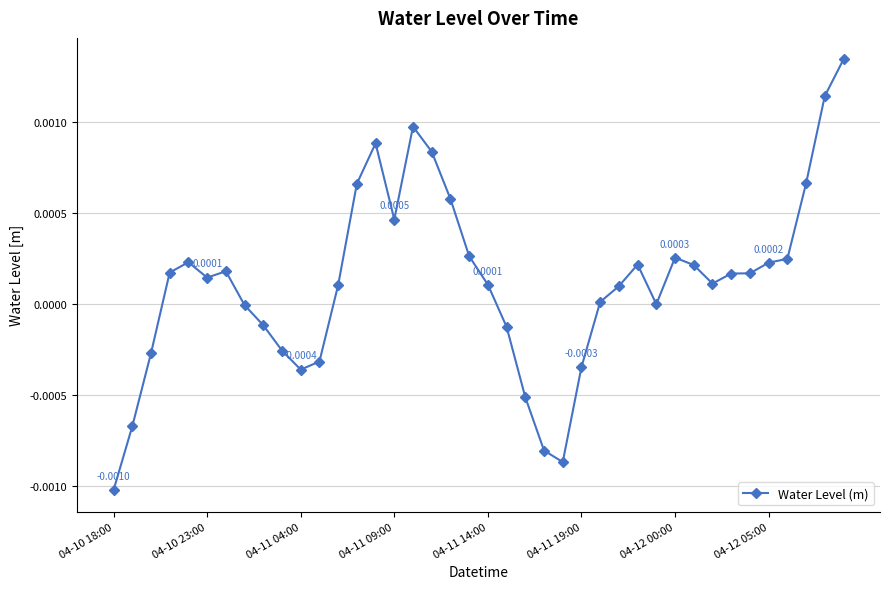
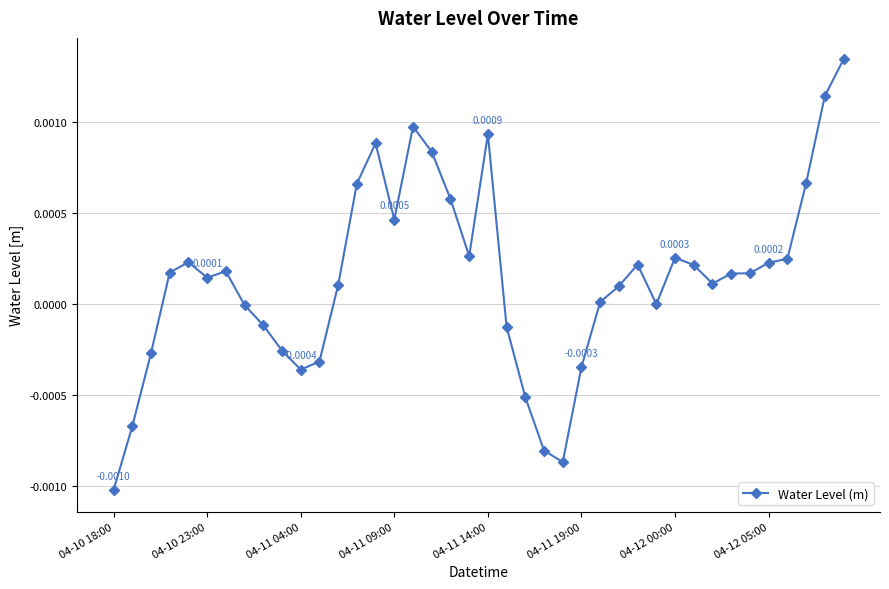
04-11 14:00: 0.0001 -> 0.0009
